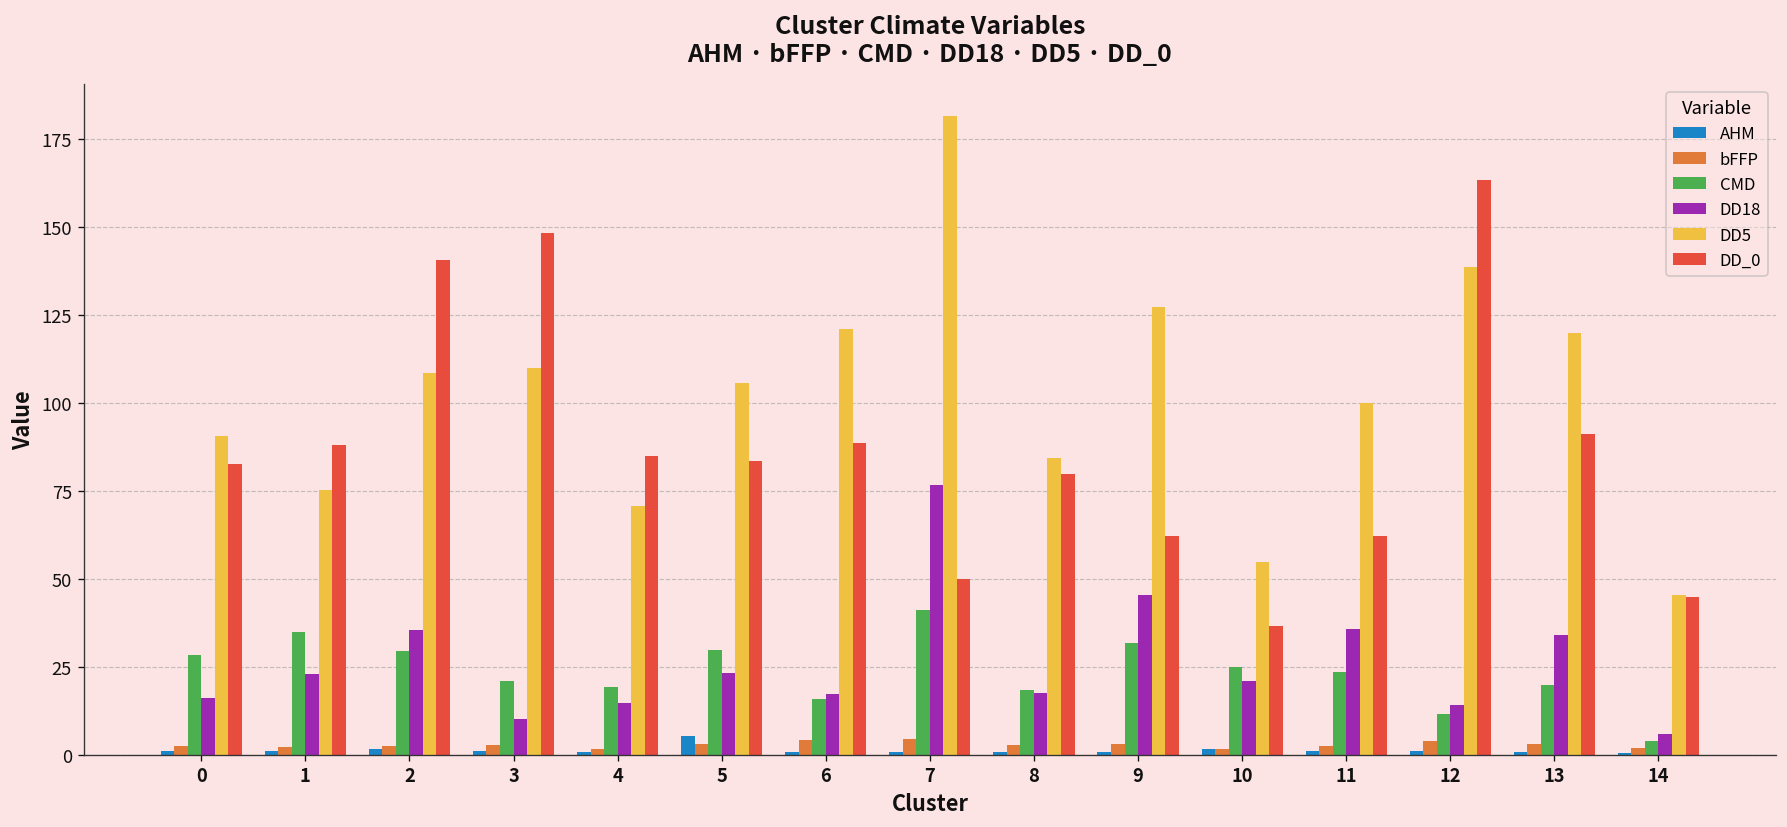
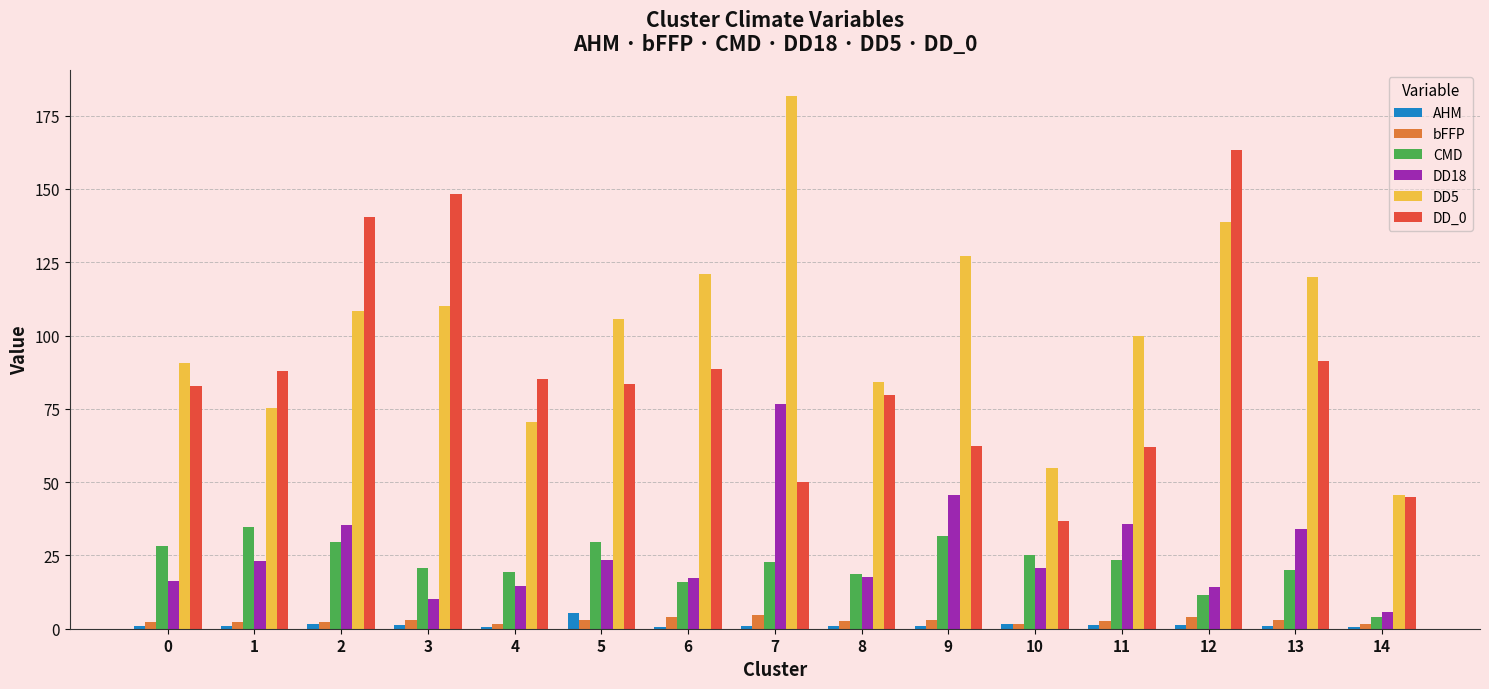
CMD, 7: 41 -> 23
